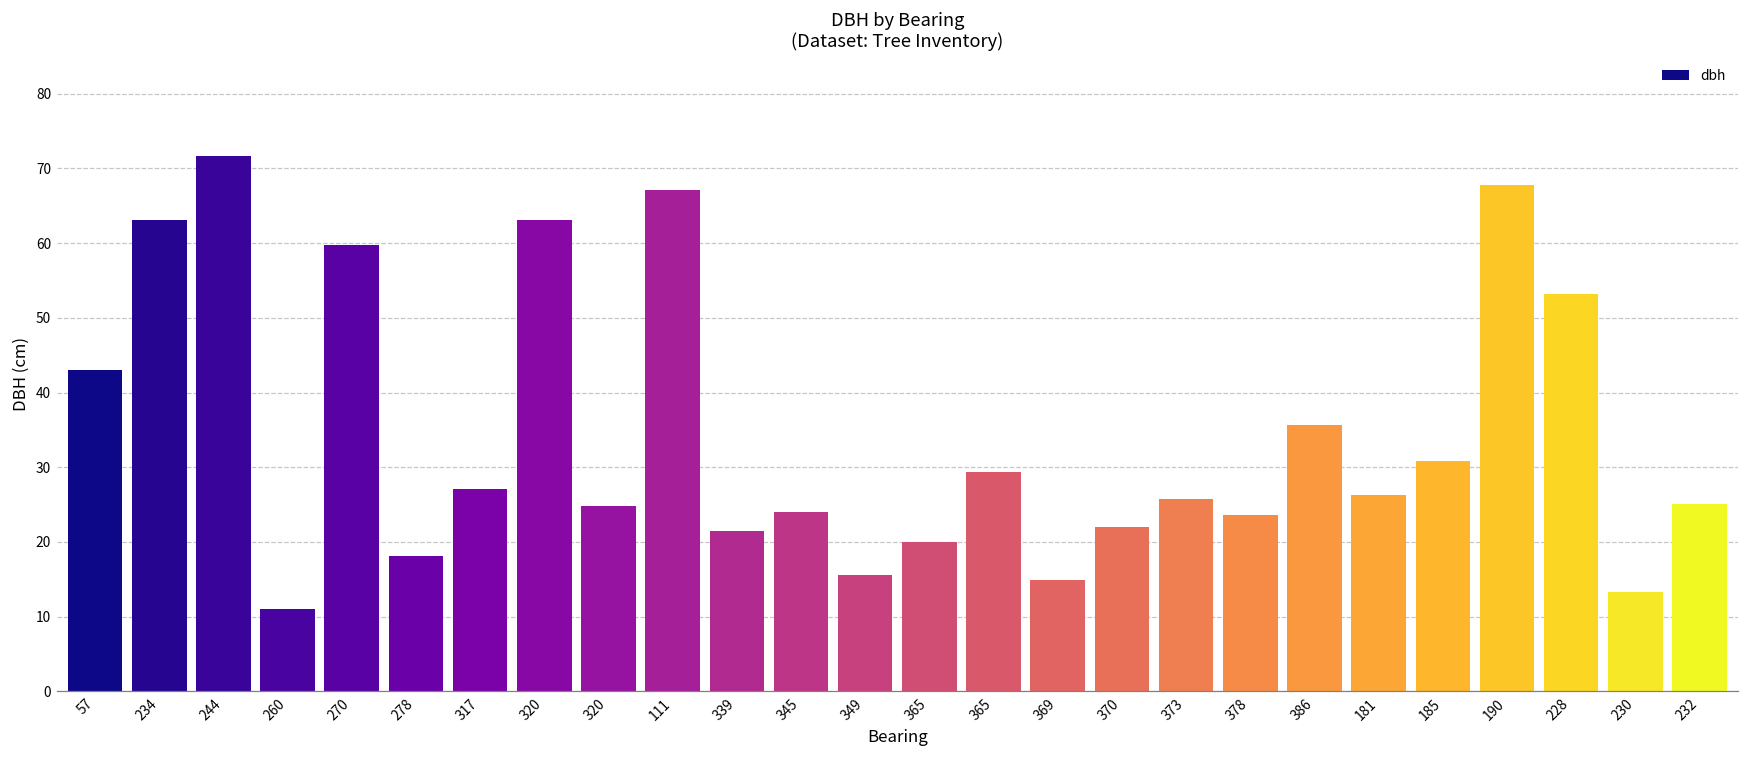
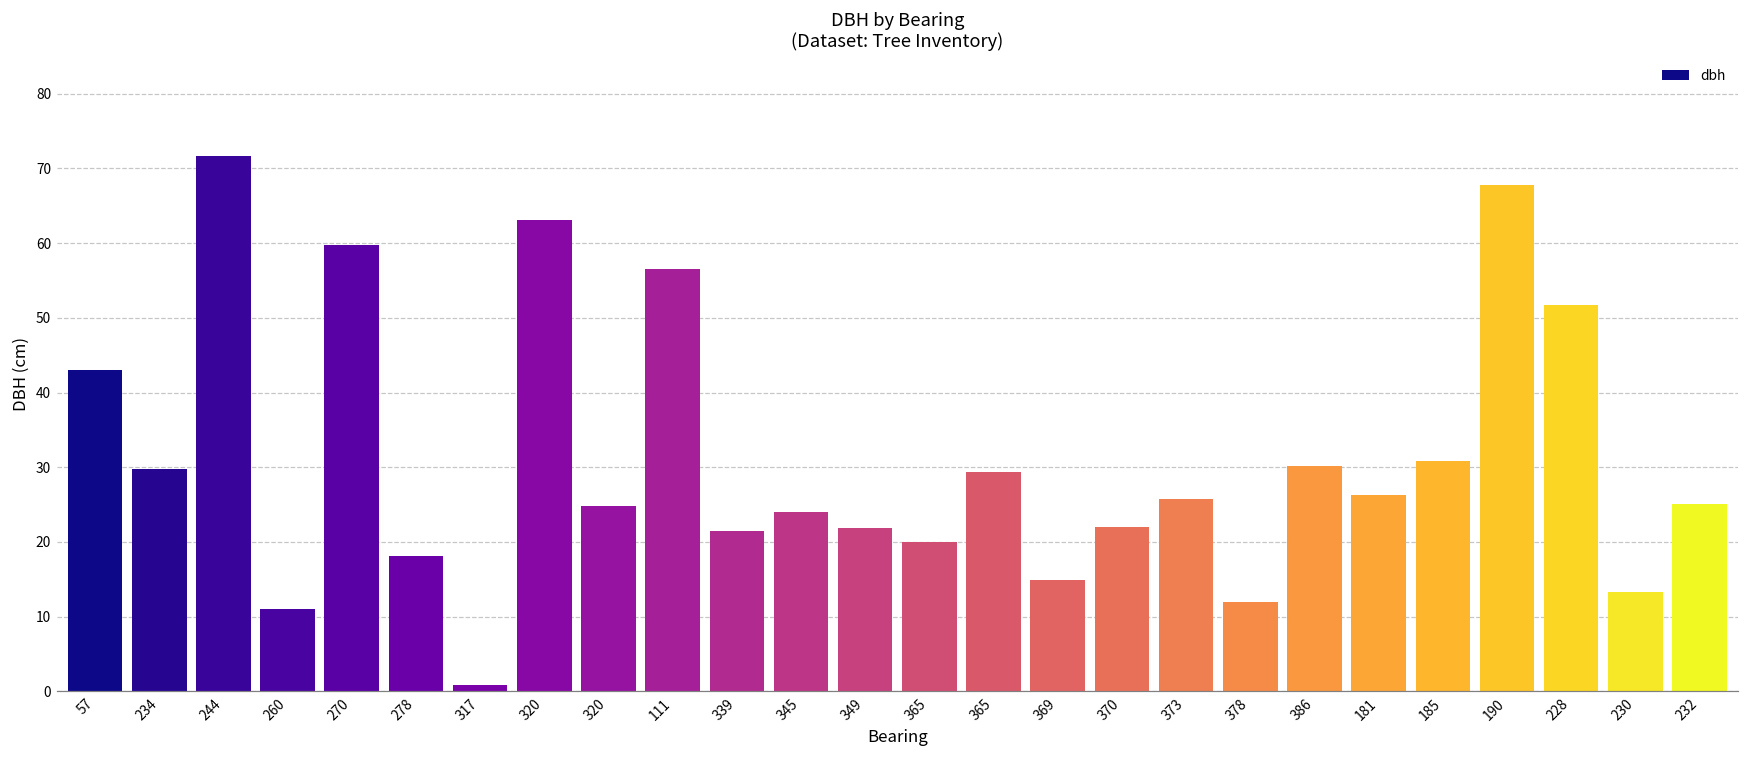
234: 63 -> 30
317: 27 -> 1
111: 67 -> 57
349: 16 -> 22
378: 24 -> 12
386: 36 -> 30
228: 53 -> 52
